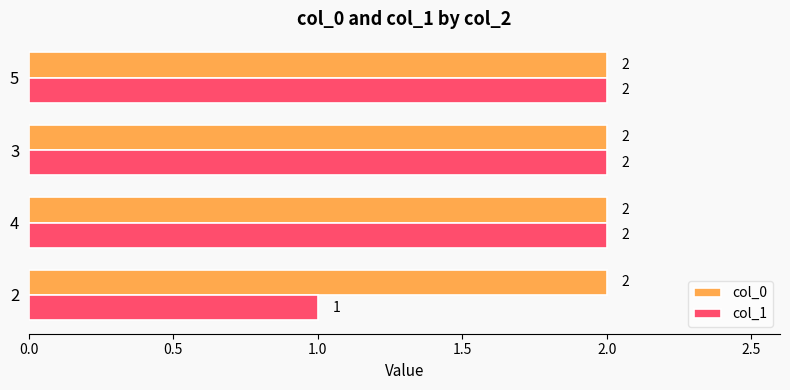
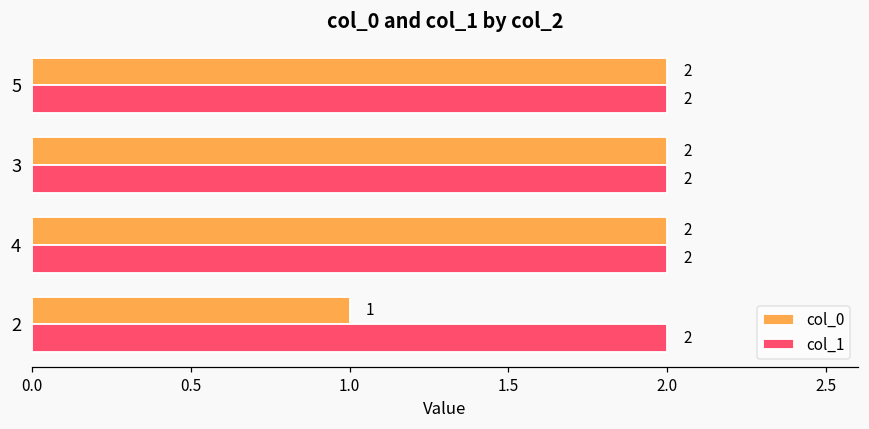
col_0, 2: 2 -> 1
col_1, 2: 1 -> 2
